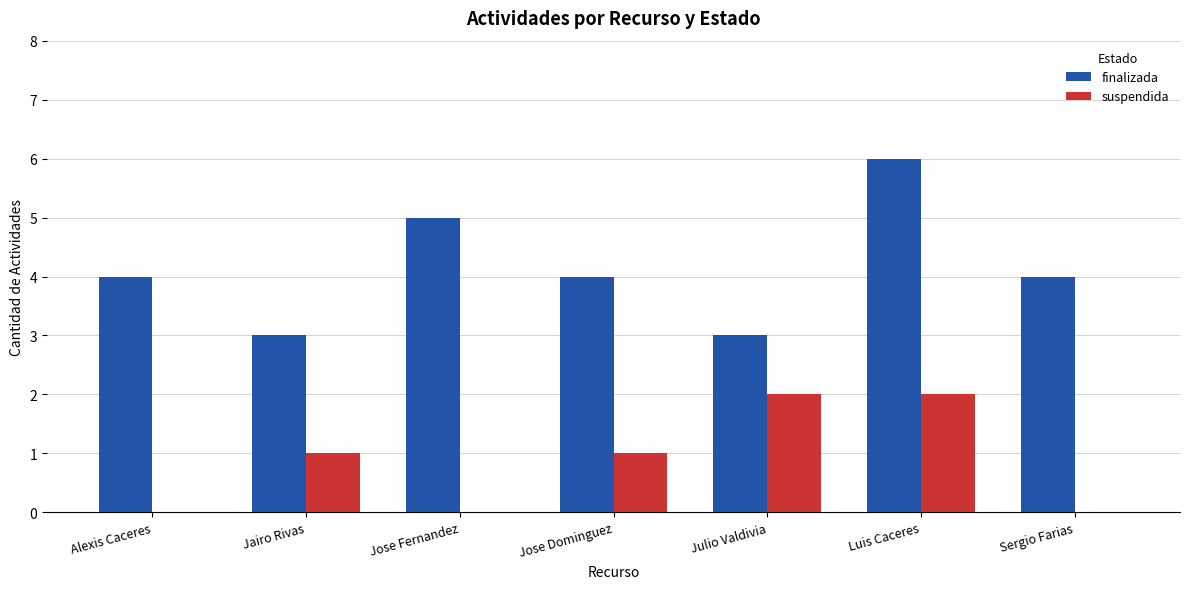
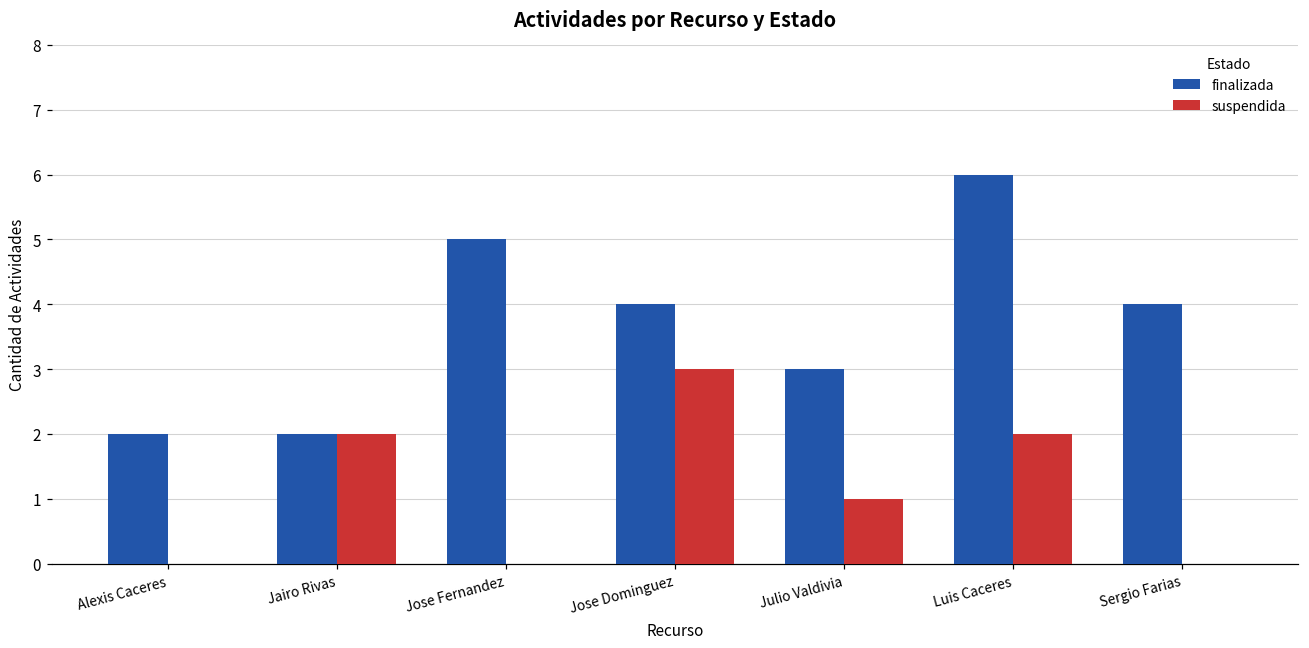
finalizada, Alexis Caceres: 4 -> 2
finalizada, Jairo Rivas: 3 -> 2
suspendida, Jairo Rivas: 1 -> 2
suspendida, Jose Dominguez: 1 -> 3
suspendida, Julio Valdivia: 2 -> 1
